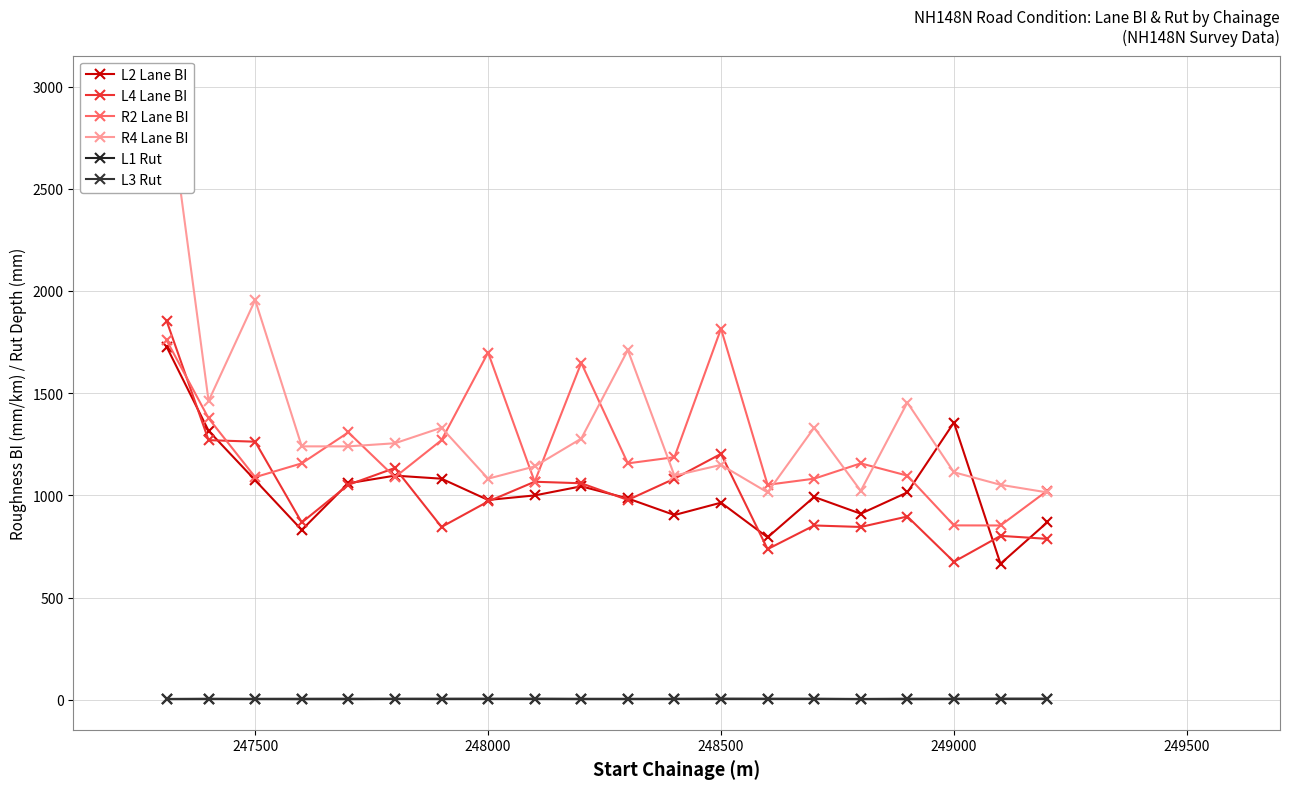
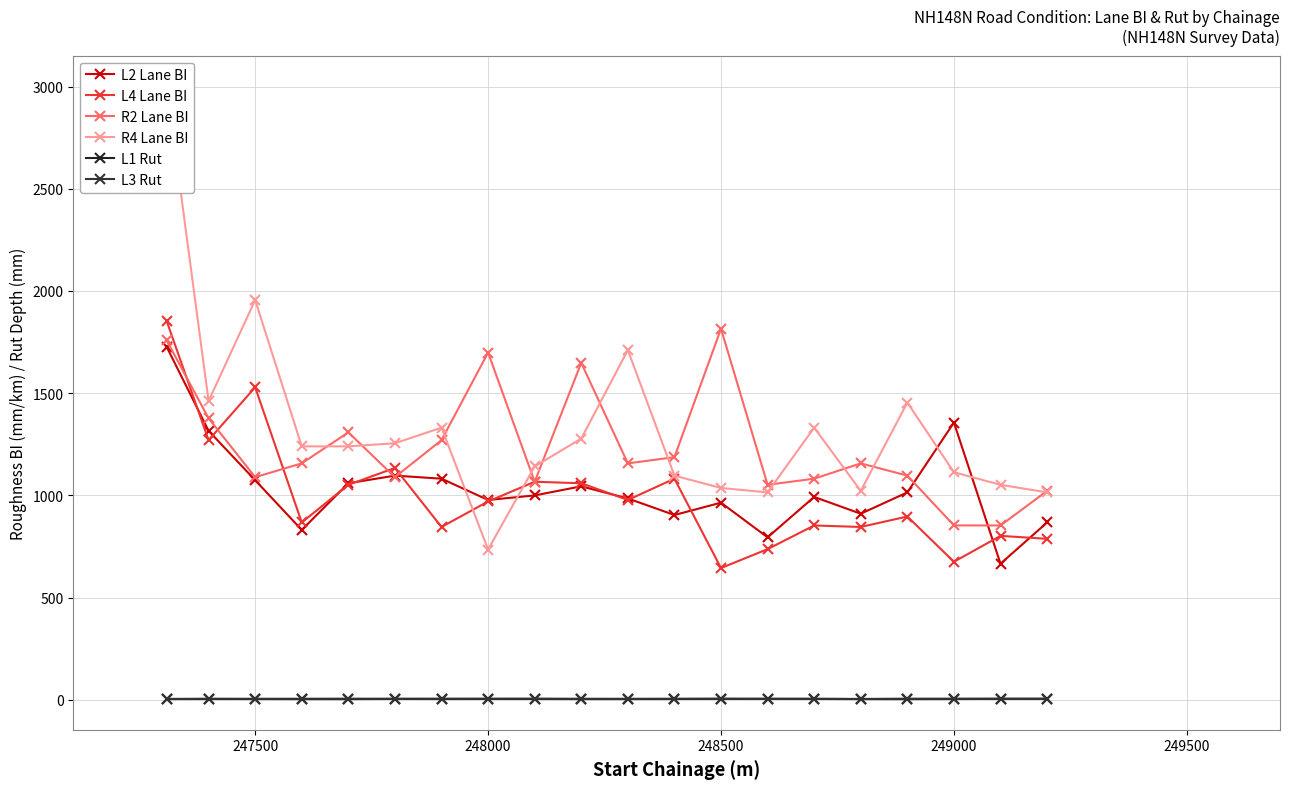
L4 Lane BI, 247500: 1260 -> 1530
R4 Lane BI, 248000: 1080 -> 730
L4 Lane BI, 248500: 1200 -> 640
R4 Lane BI, 248500: 1150 -> 1040
